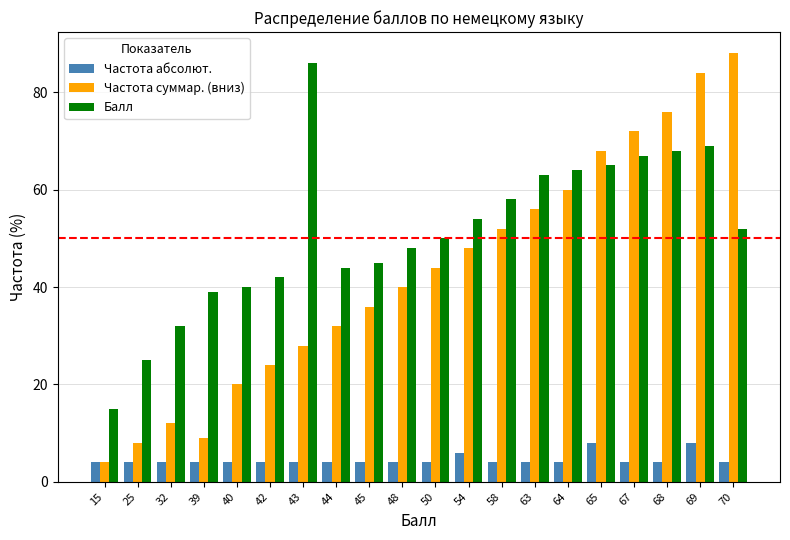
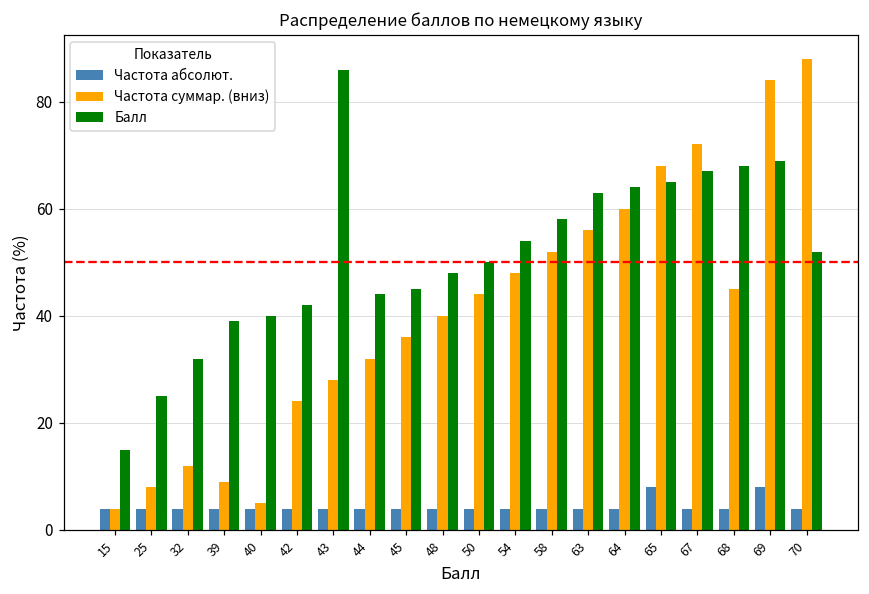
Частота суммар. (вниз), 40: 20 -> 5
Частота абсолют., 54: 6 -> 4
Частота суммар. (вниз), 68: 76 -> 45
